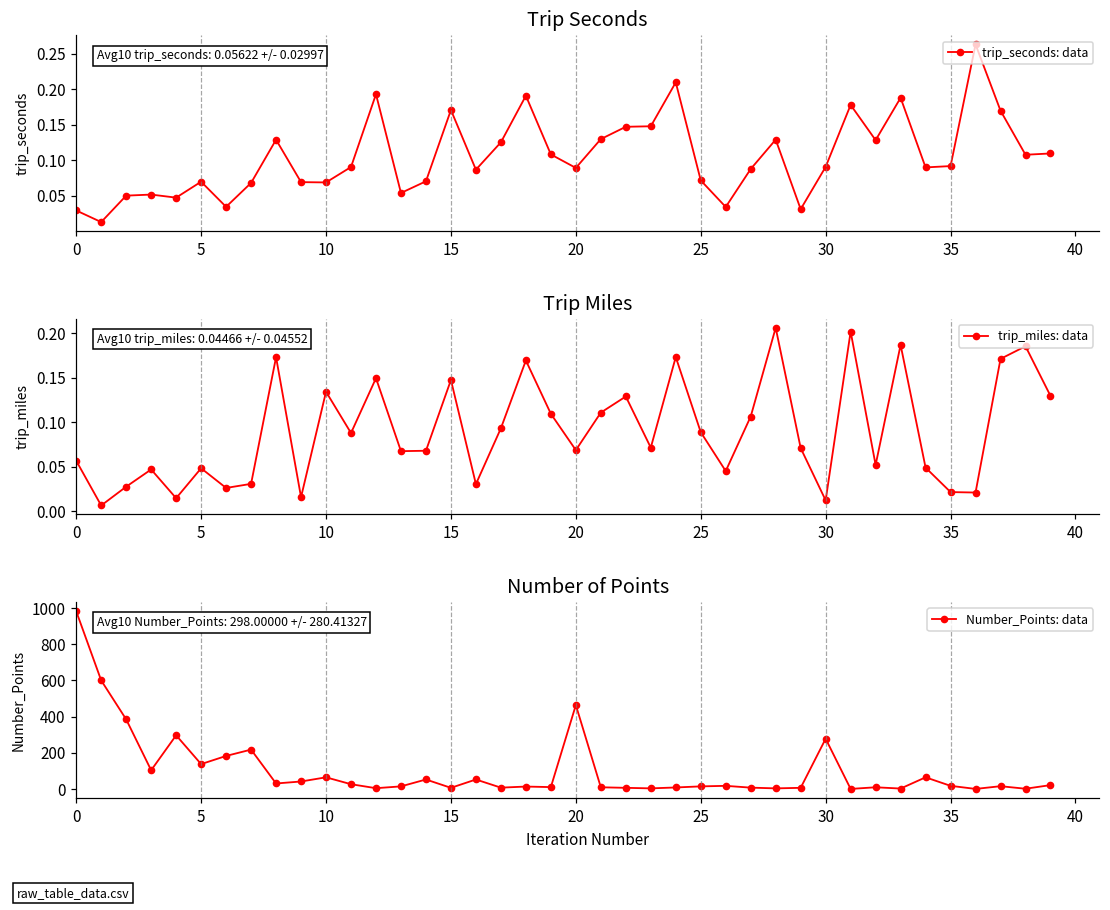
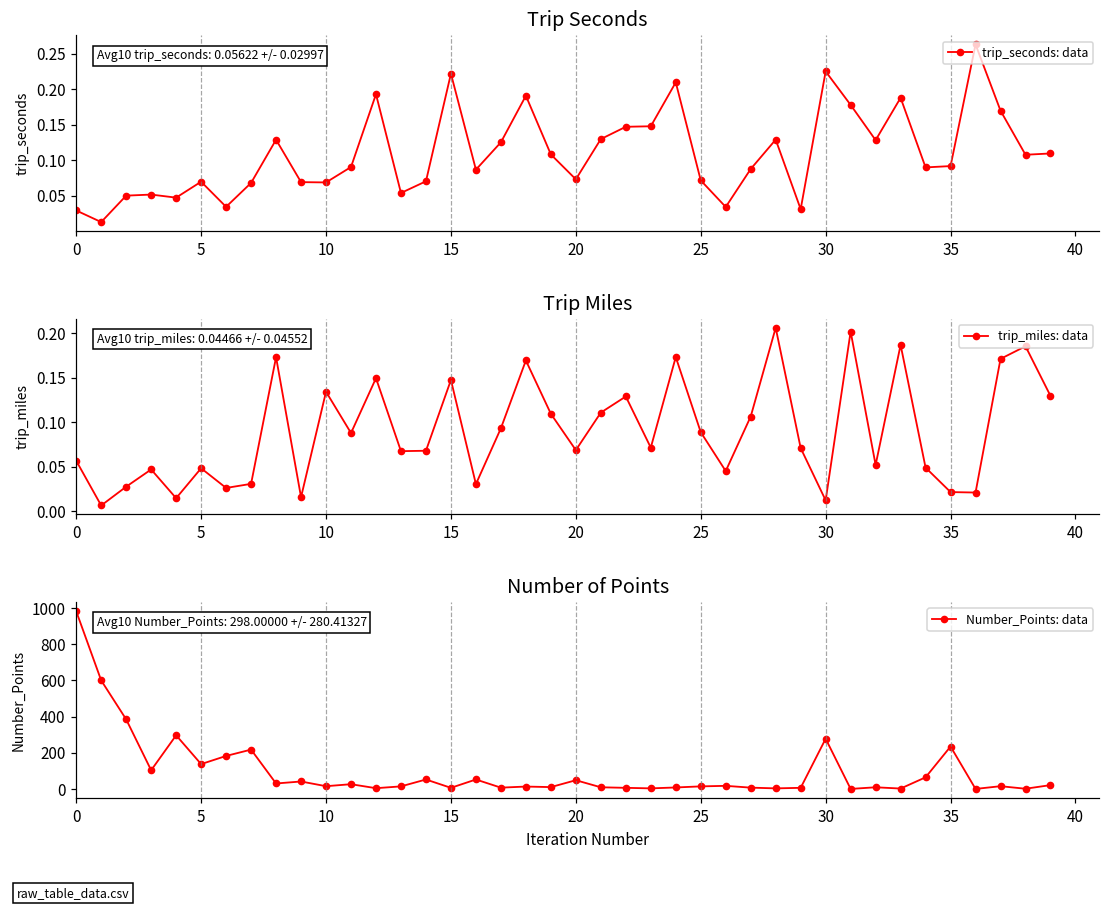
Trip Seconds, 15: 0.17 -> 0.22
Trip Seconds, 20: 0.09 -> 0.07
Trip Seconds, 30: 0.09 -> 0.23
Number of Points, 10: 70 -> 20
Number of Points, 20: 460 -> 50
Number of Points, 35: 20 -> 240
